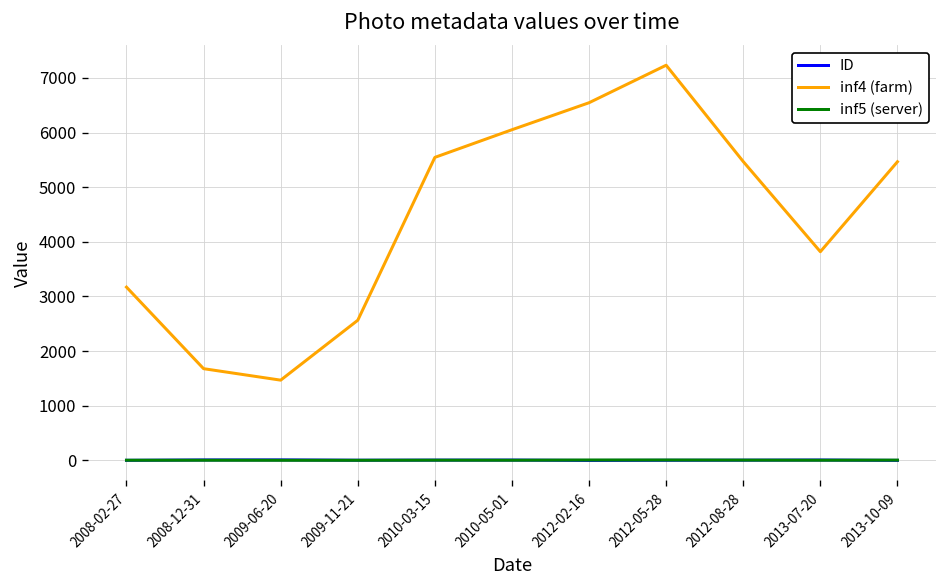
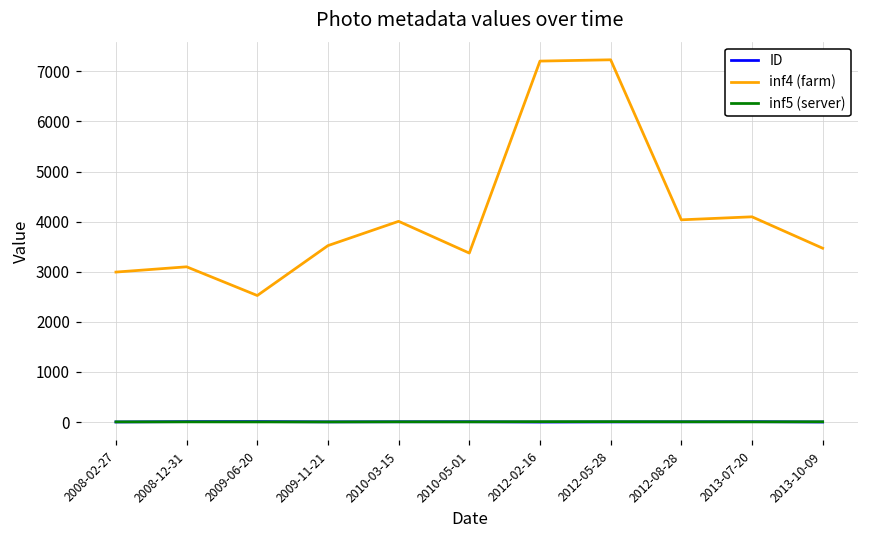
inf4 (farm), 2008-02-27: 3200 -> 3000
inf4 (farm), 2008-12-31: 1700 -> 3100
inf4 (farm), 2009-06-20: 1500 -> 2500
inf4 (farm), 2009-11-21: 2600 -> 3500
inf4 (farm), 2010-03-15: 5500 -> 4000
inf4 (farm), 2010-05-01: 6100 -> 3400
inf4 (farm), 2012-02-16: 6500 -> 7200
inf4 (farm), 2012-08-28: 5500 -> 4000
inf4 (farm), 2013-07-20: 3800 -> 4100
inf4 (farm), 2013-10-09: 5500 -> 3500
